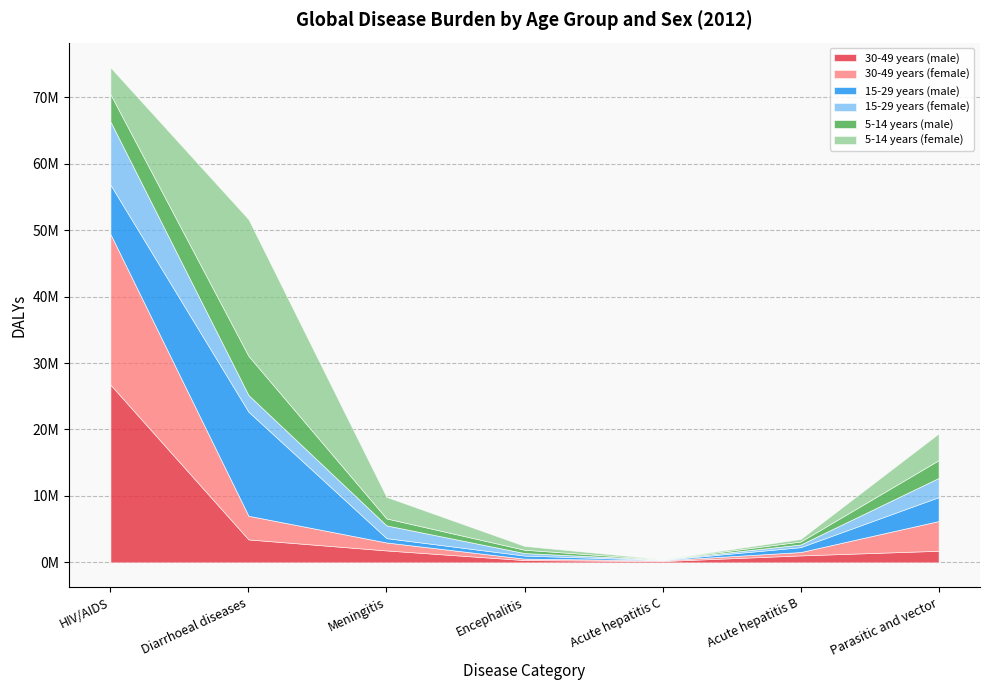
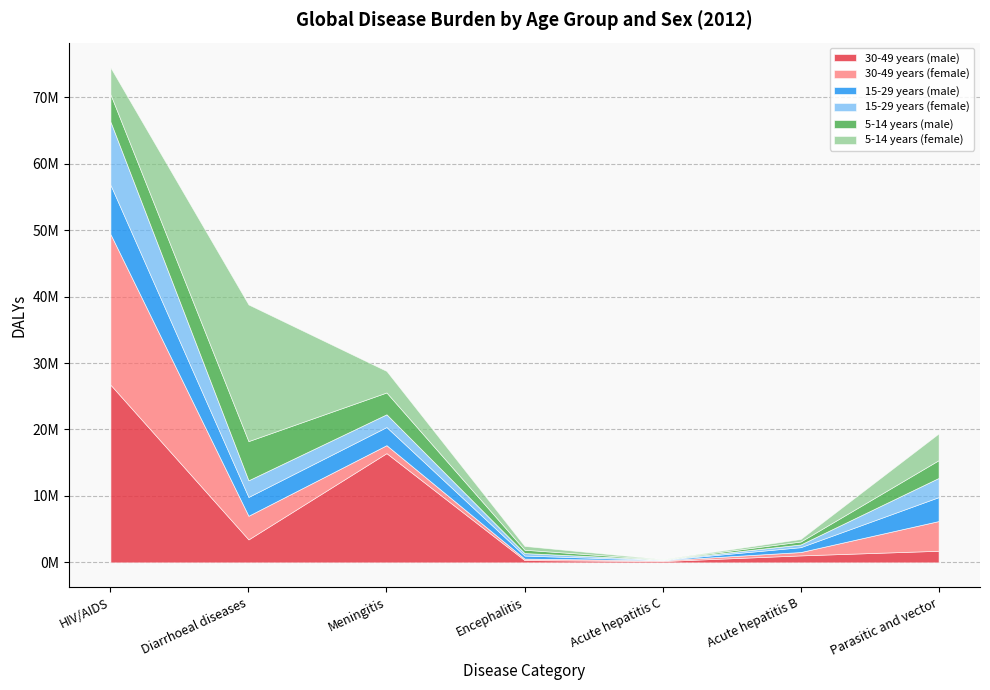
15-29 years (male), Diarrhoeal diseases: 16000000 -> 3000000
30-49 years (male), Meningitis: 2000000 -> 16000000
15-29 years (male), Meningitis: 1000000 -> 3000000
5-14 years (male), Meningitis: 1000000 -> 3000000
